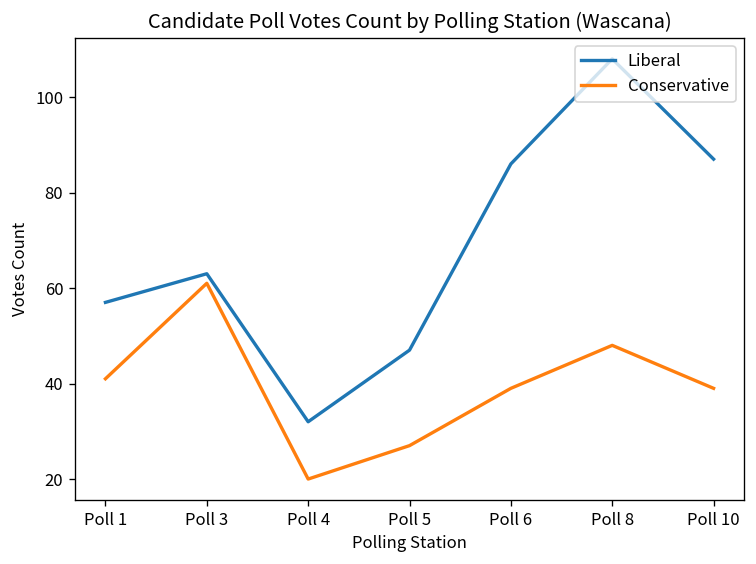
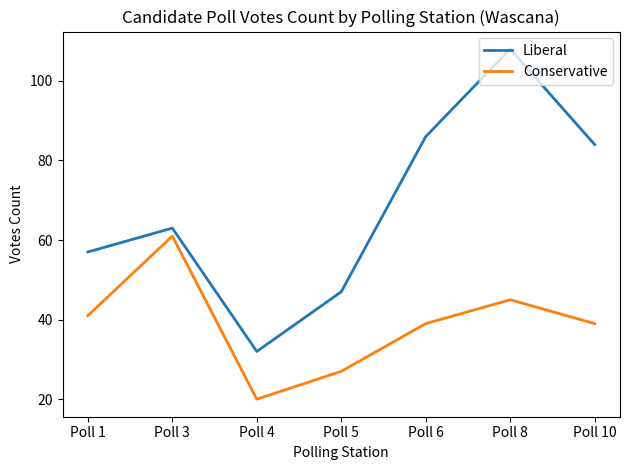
Conservative, Poll 8: 48 -> 45
Liberal, Poll 10: 87 -> 84
